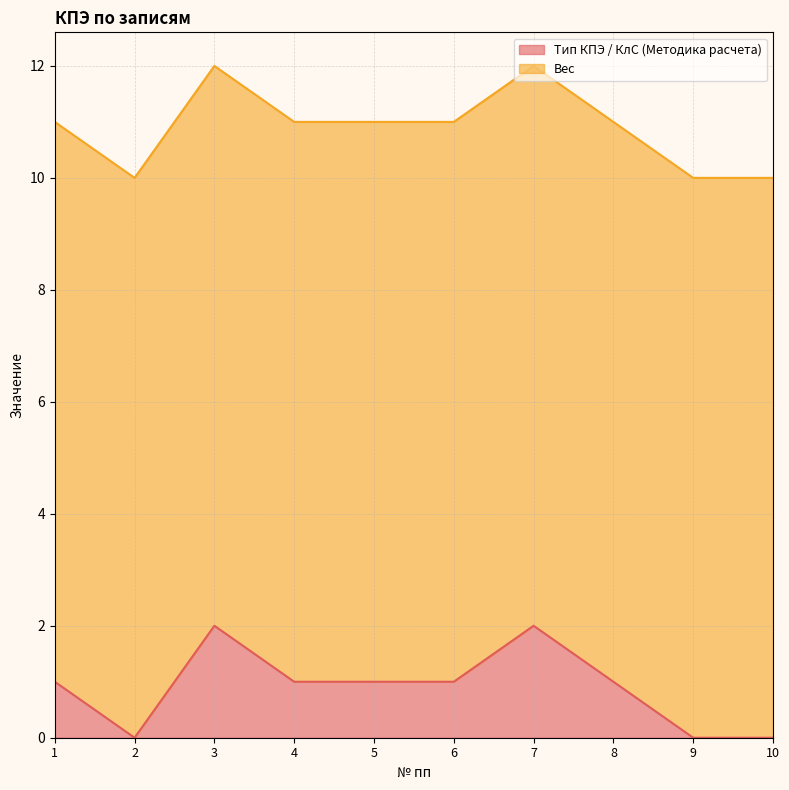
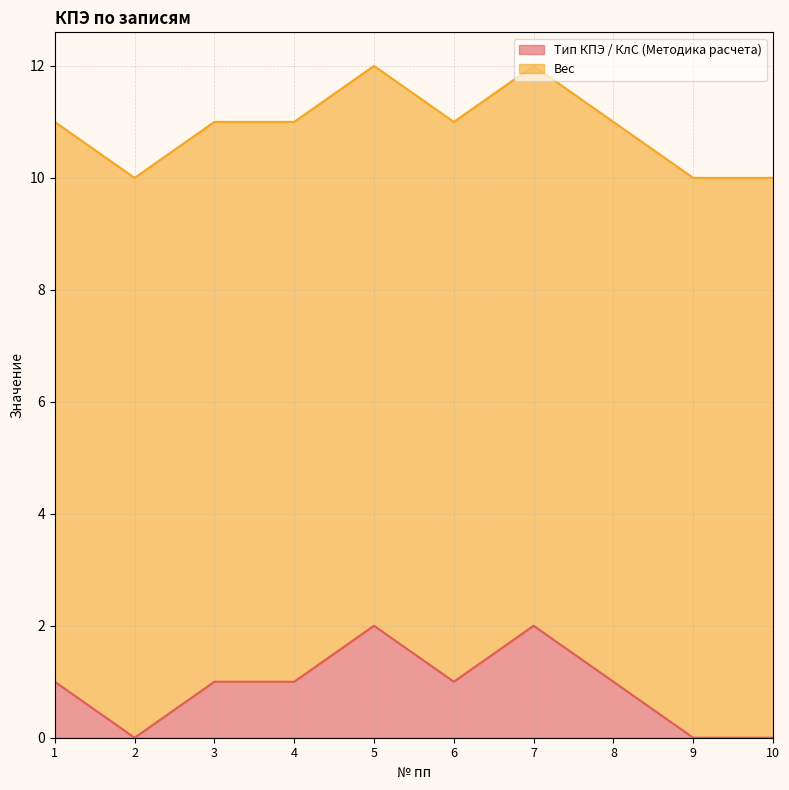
Тип КПЭ / КлС (Методика расчета), 3: 2 -> 1
Тип КПЭ / КлС (Методика расчета), 5: 1 -> 2
